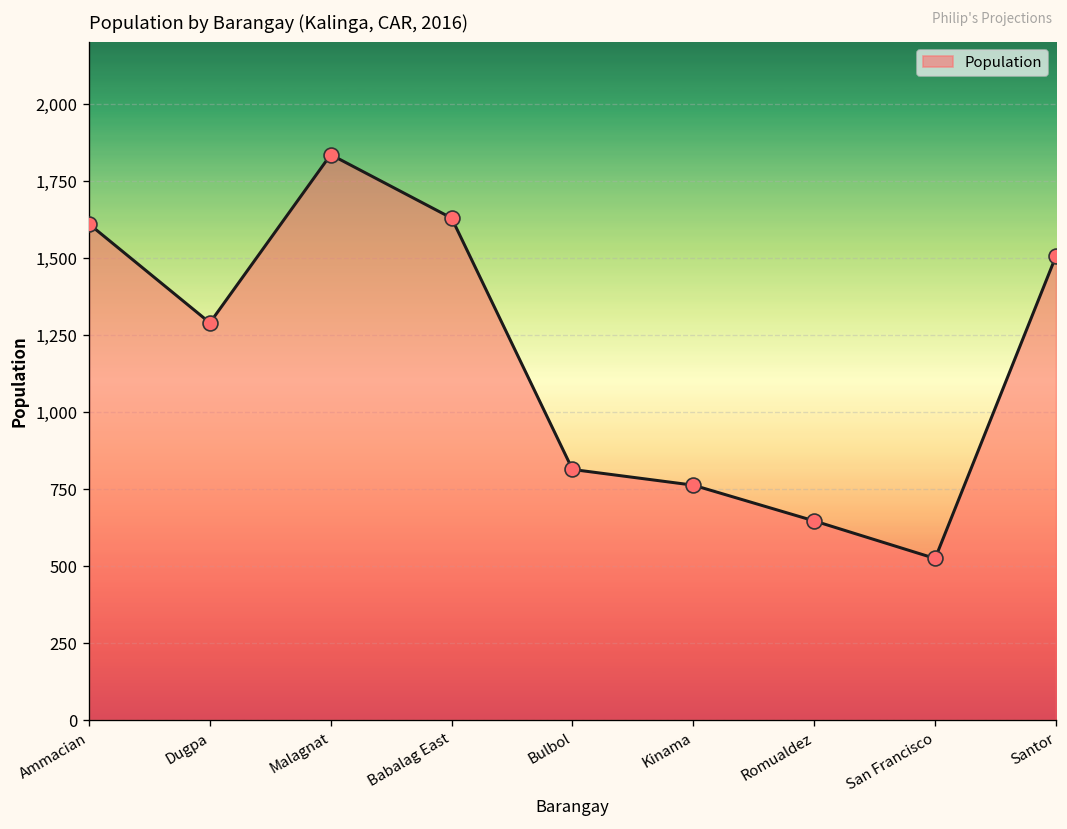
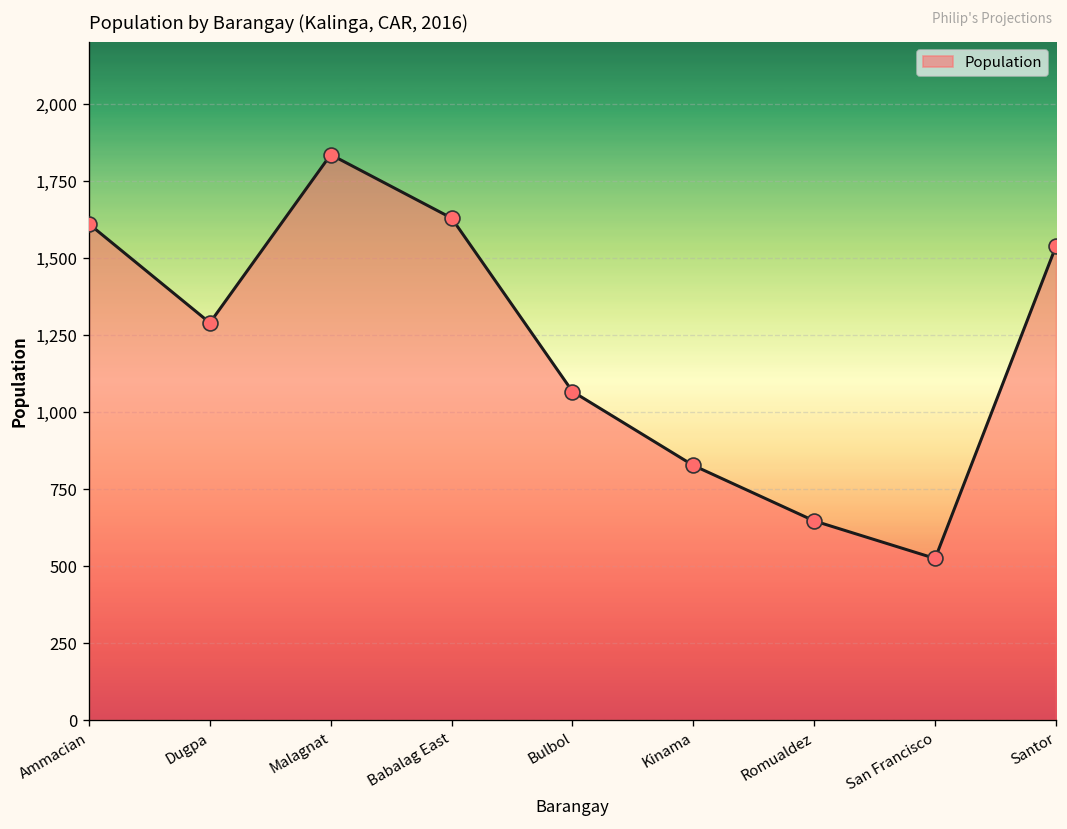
Bulbol: 810 -> 1,070
Kinama: 760 -> 830
Santor: 1,510 -> 1,540
